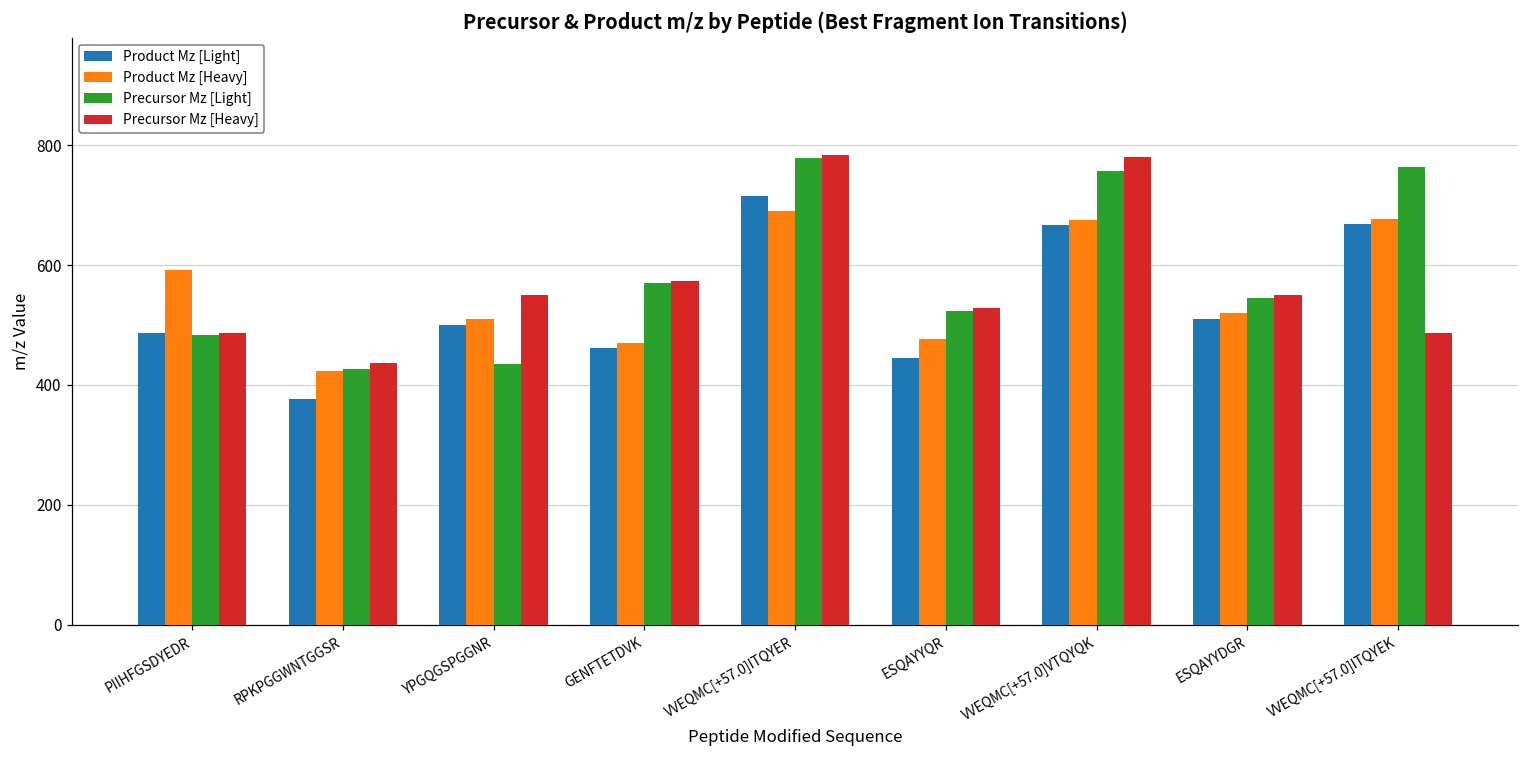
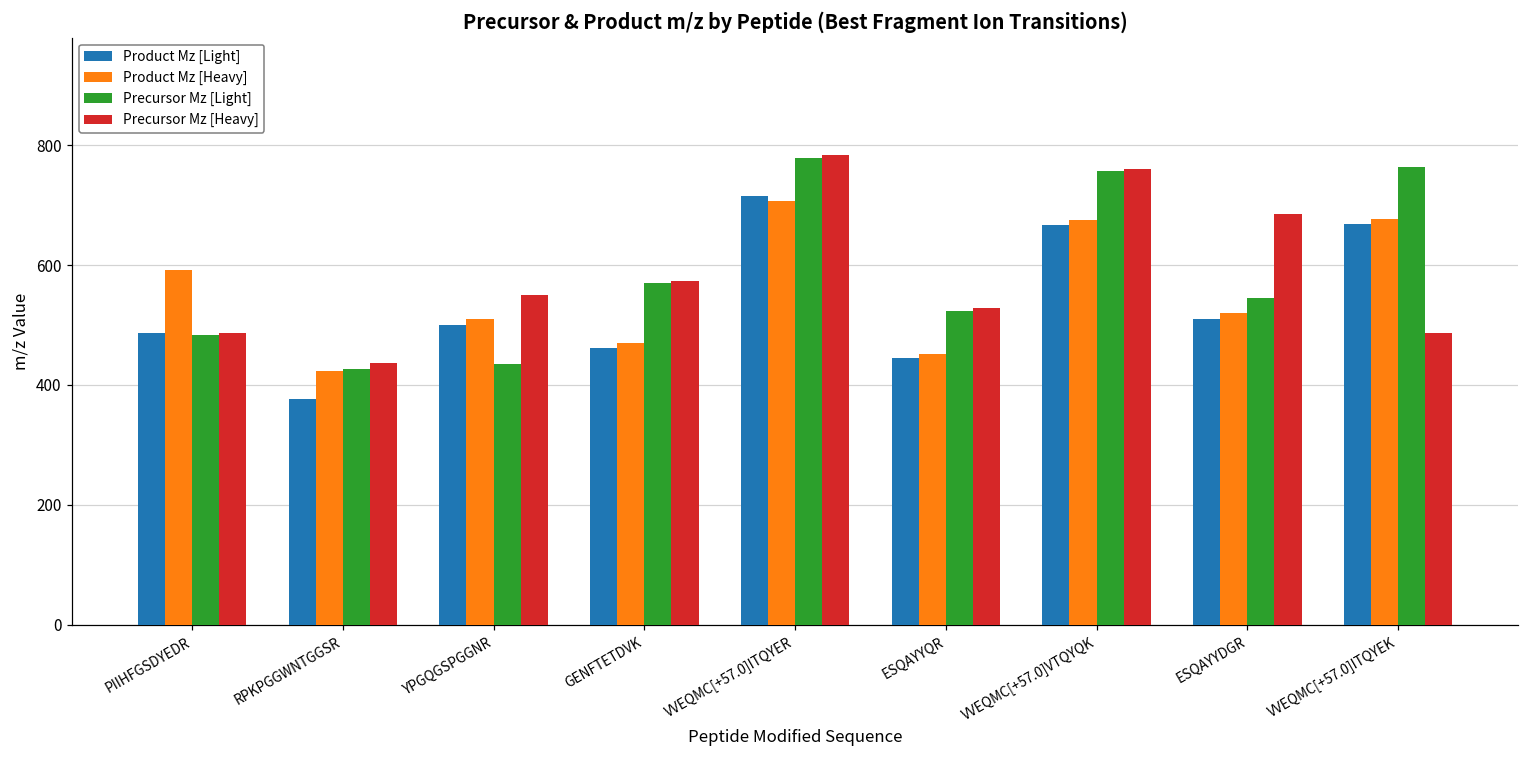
Product Mz [Heavy], VVEQMC[+57.0]ITQYER: 690 -> 710
Product Mz [Heavy], ESQAYYQR: 480 -> 450
Precursor Mz [Heavy], VVEQMC[+57.0]VTQYQK: 780 -> 760
Precursor Mz [Heavy], ESQAYYDGR: 550 -> 690
